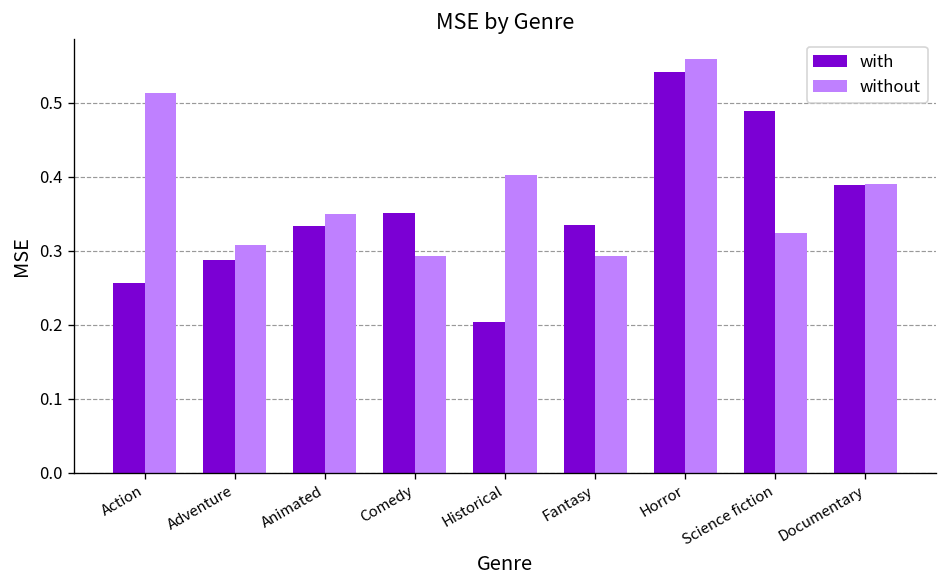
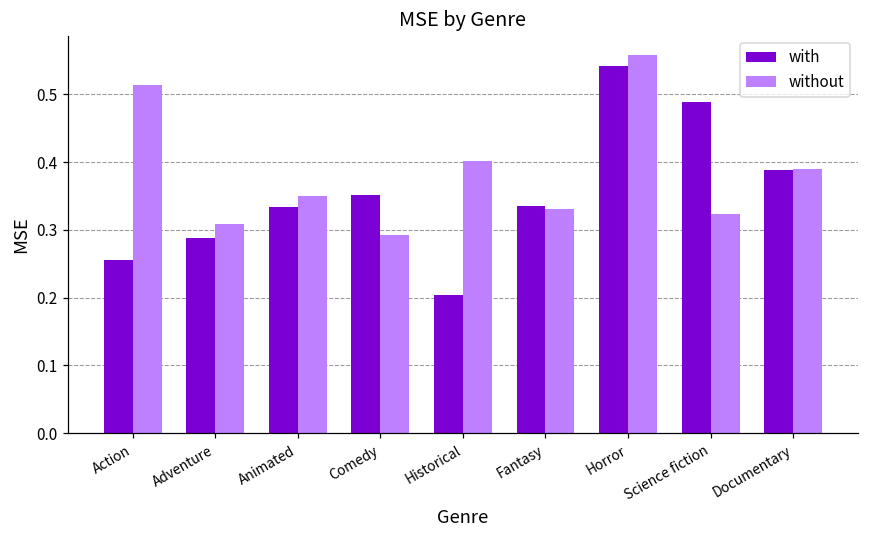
without, Fantasy: 0.29 -> 0.33
